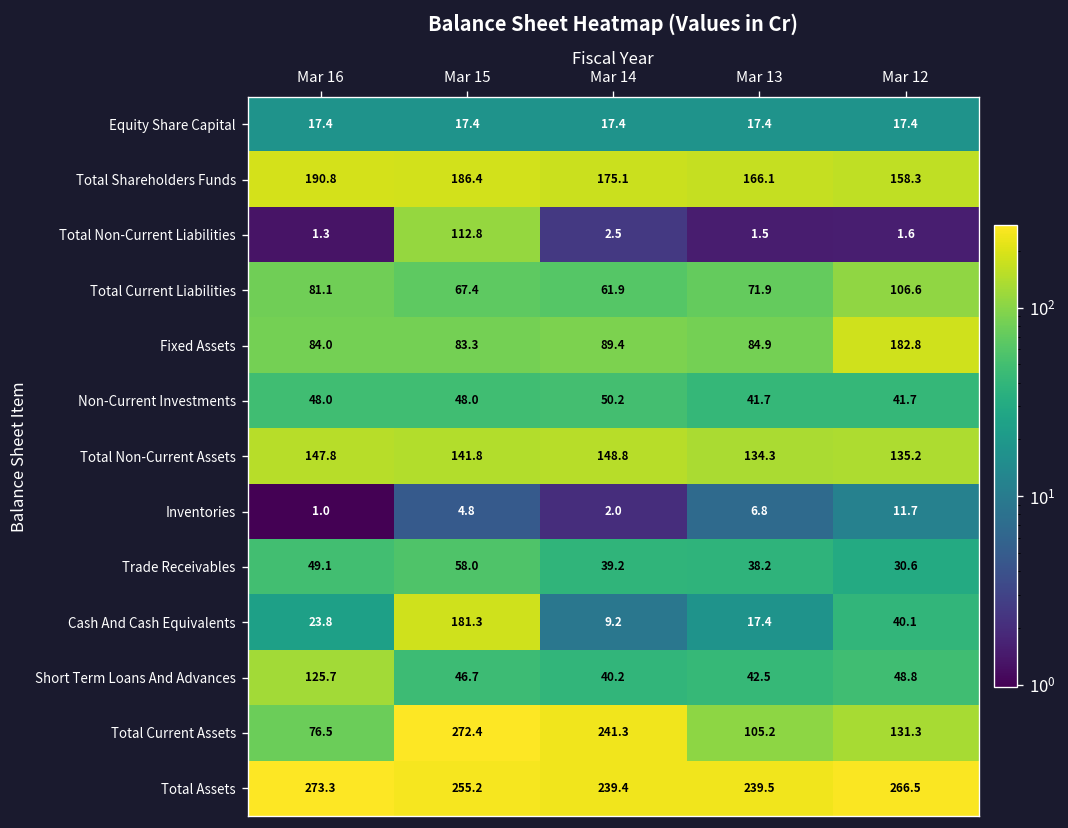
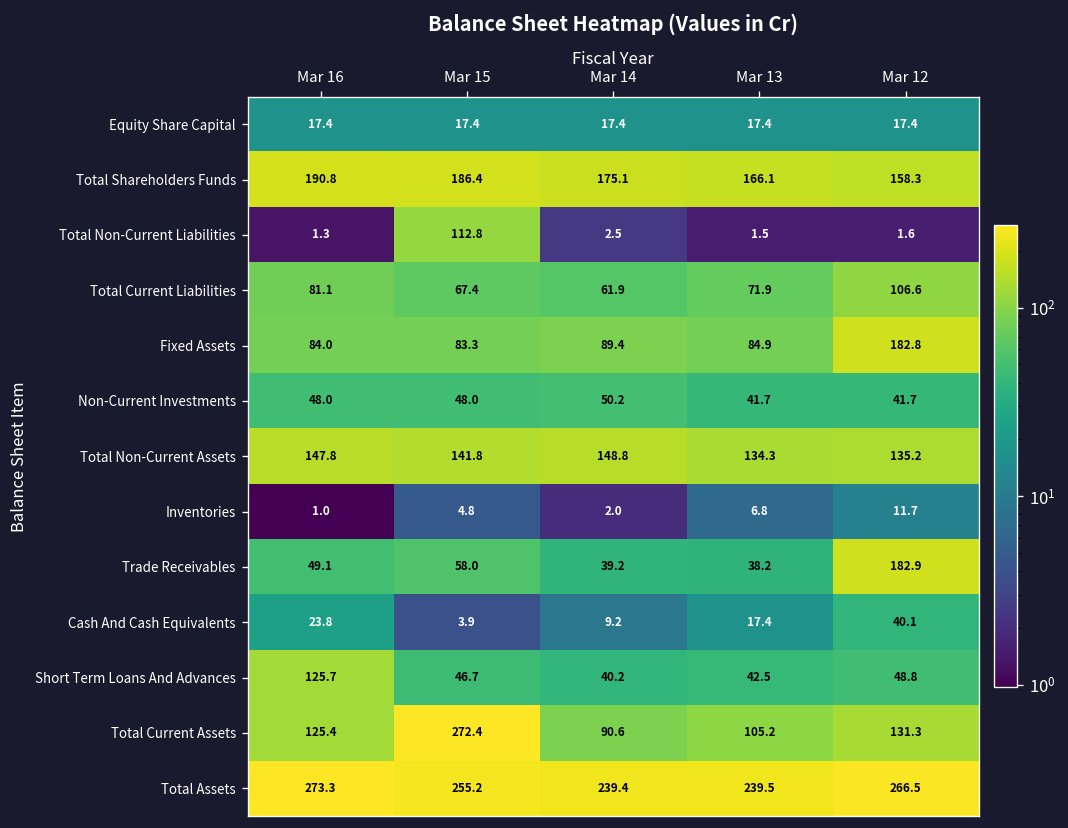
Trade Receivables, Mar 12: 30.6 -> 182.9
Cash And Cash Equivalents, Mar 15: 181.3 -> 3.9
Total Current Assets, Mar 16: 76.5 -> 125.4
Total Current Assets, Mar 14: 241.3 -> 90.6
